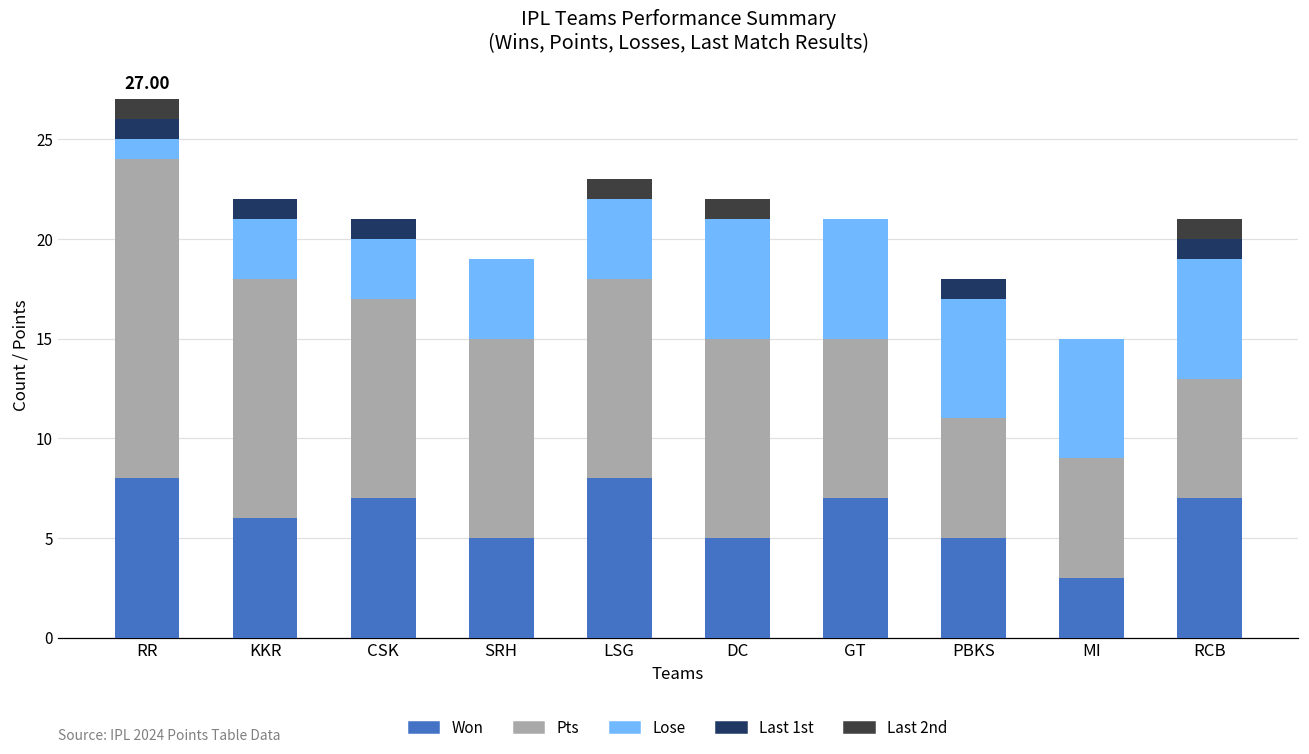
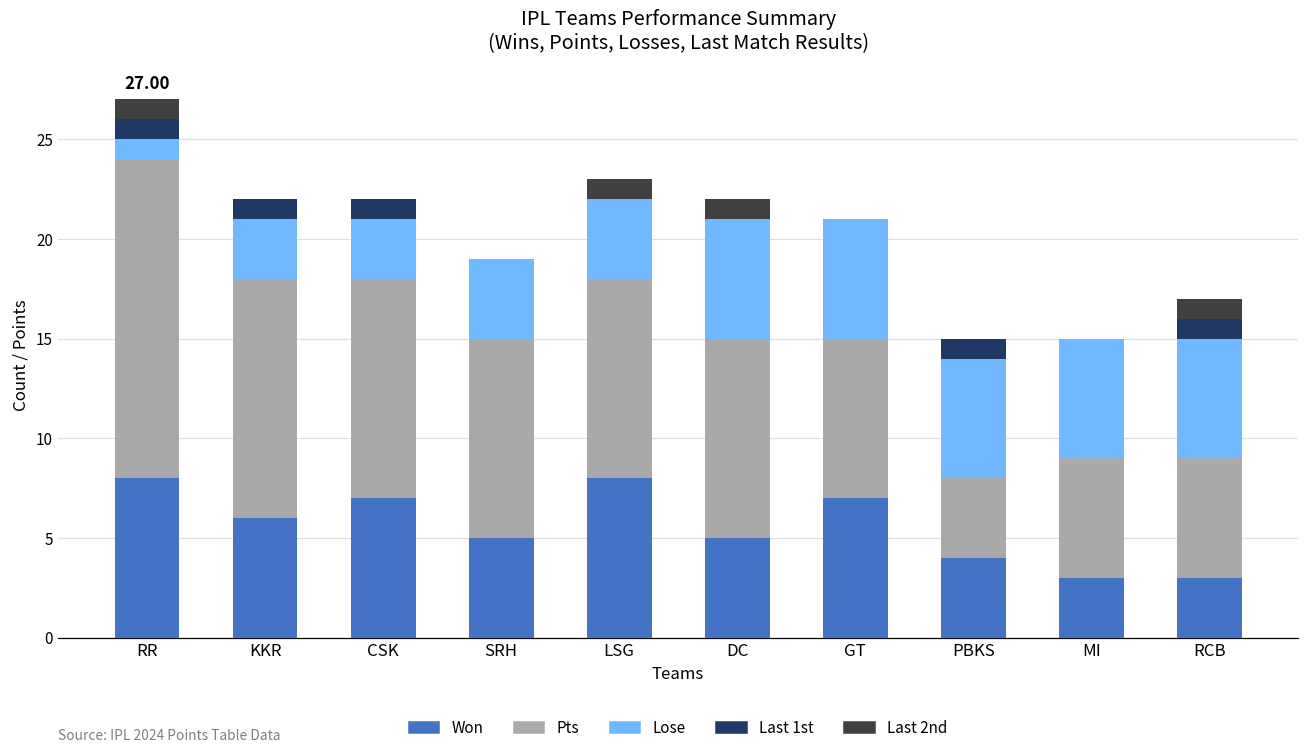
Pts, CSK: 10 -> 11
Won, PBKS: 5 -> 4
Pts, PBKS: 6 -> 4
Won, RCB: 7 -> 3
